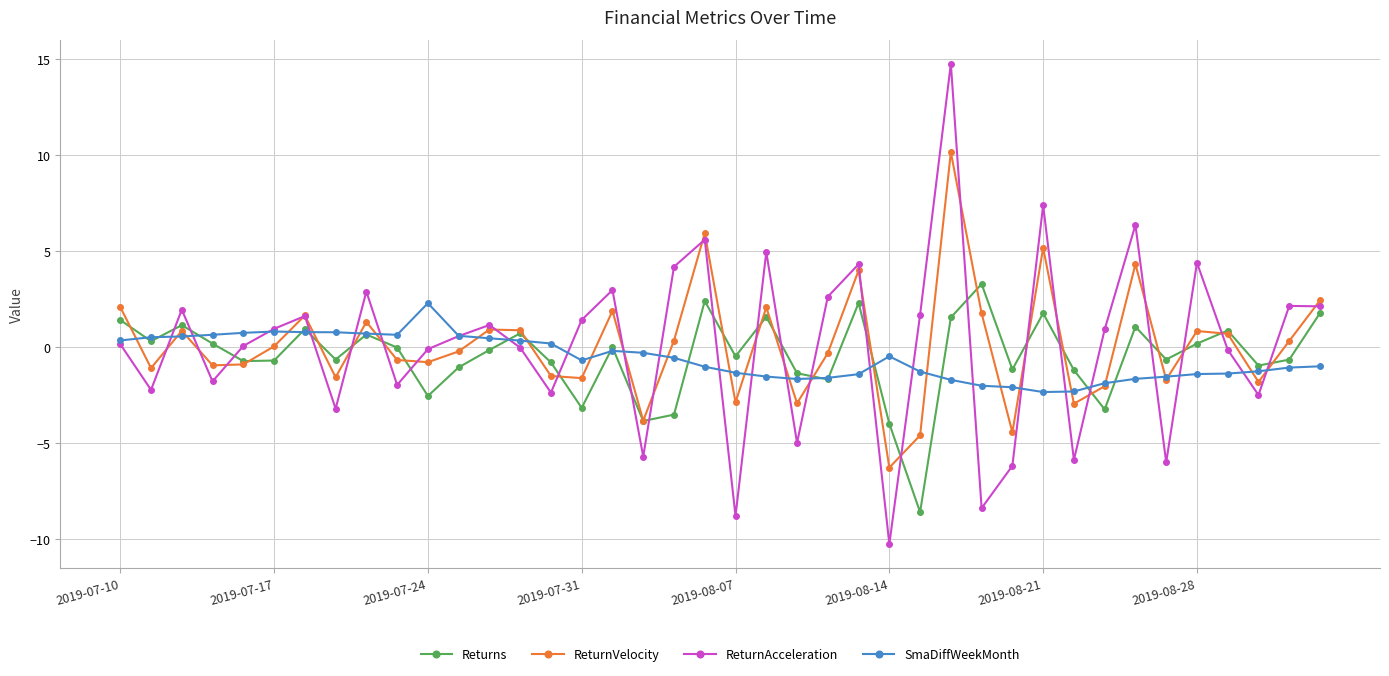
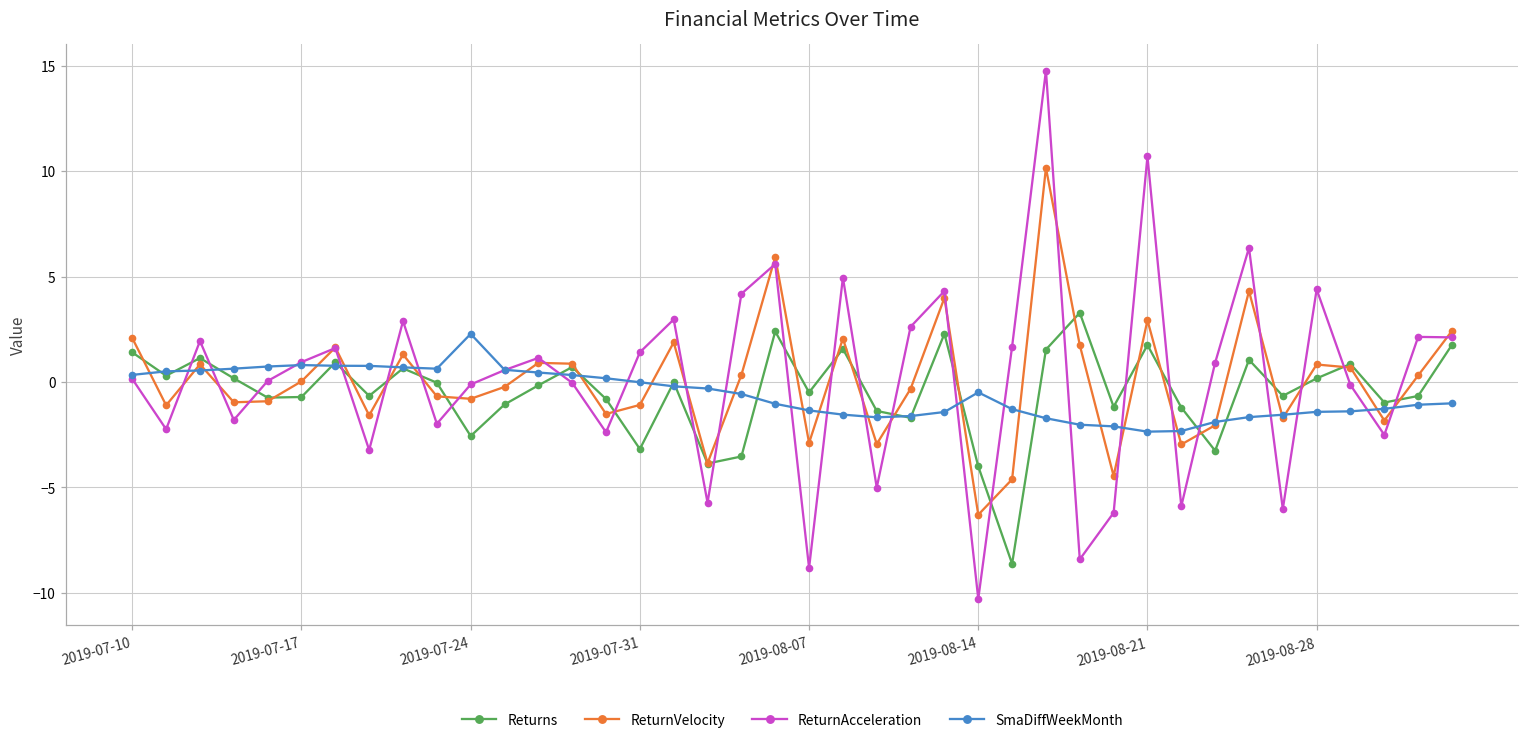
ReturnVelocity, 2019-07-31: -1.6 -> -1.1
SmaDiffWeekMonth, 2019-07-31: -0.7 -> 0.0
ReturnVelocity, 2019-08-21: 5.2 -> 2.9
ReturnAcceleration, 2019-08-21: 7.4 -> 10.7
